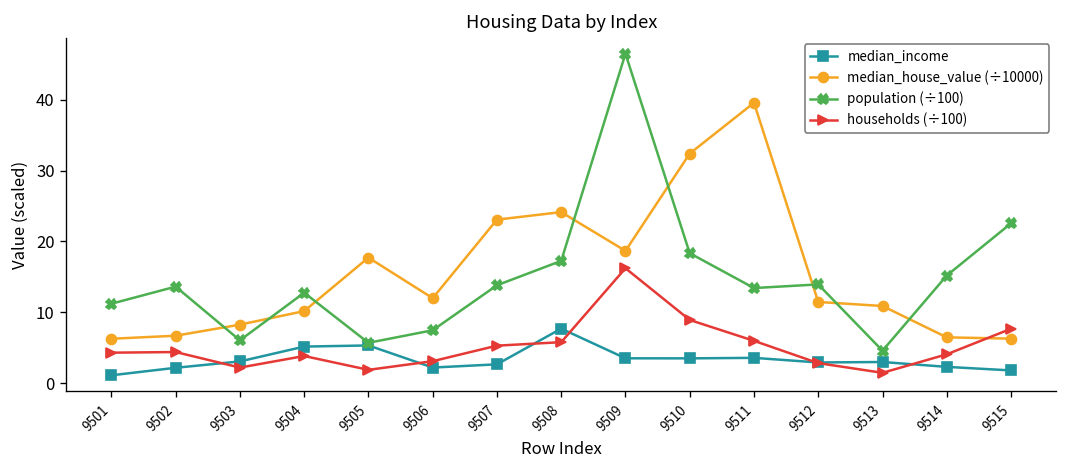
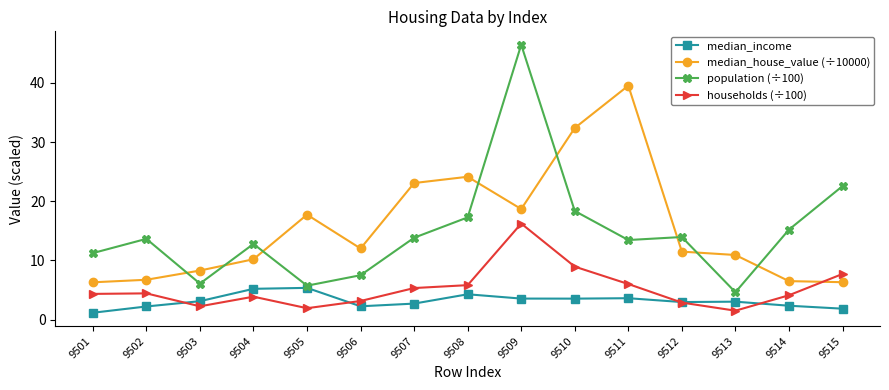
median_income, 9508: 8 -> 4
